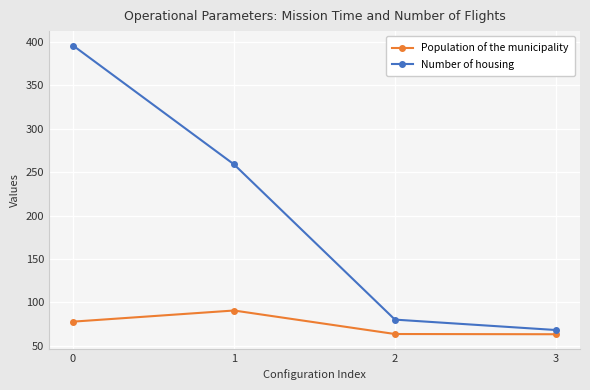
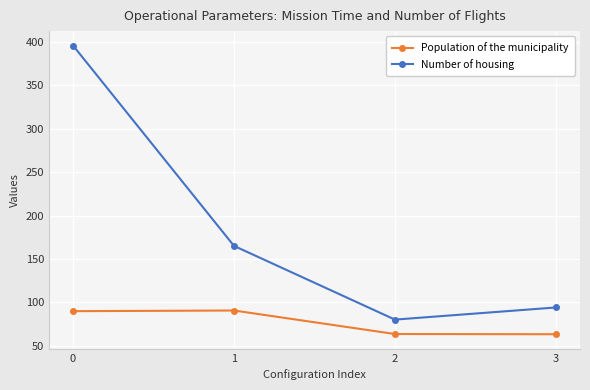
Population of the municipality, 0: 80 -> 90
Number of housing, 1: 260 -> 170
Number of housing, 3: 70 -> 90
